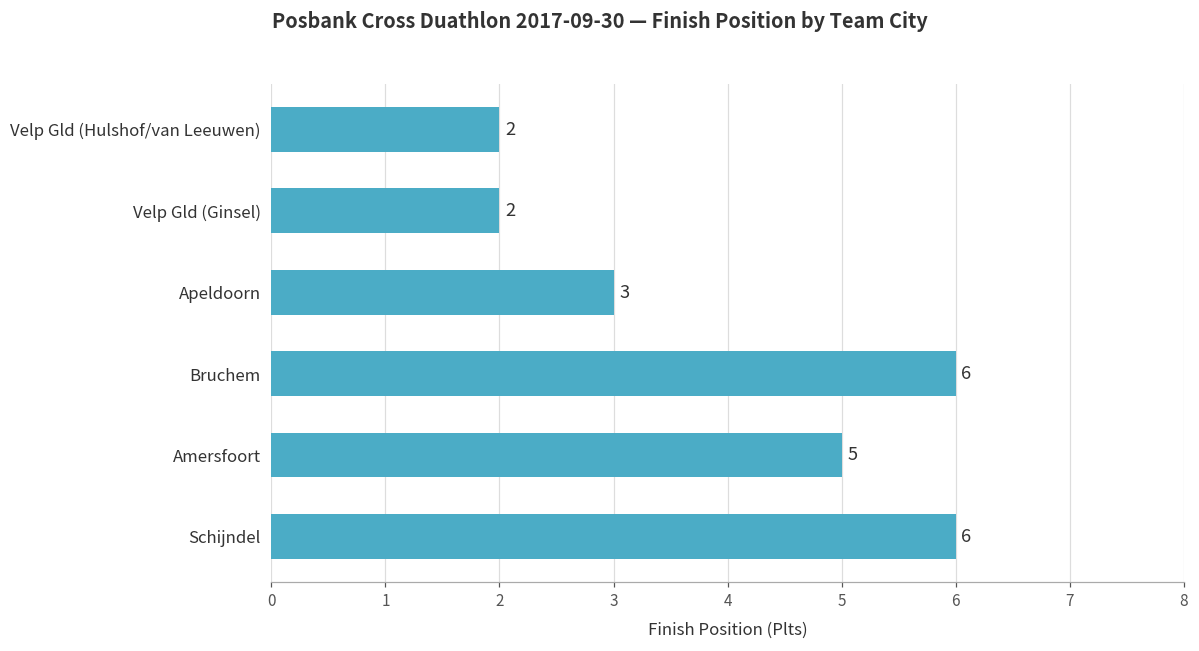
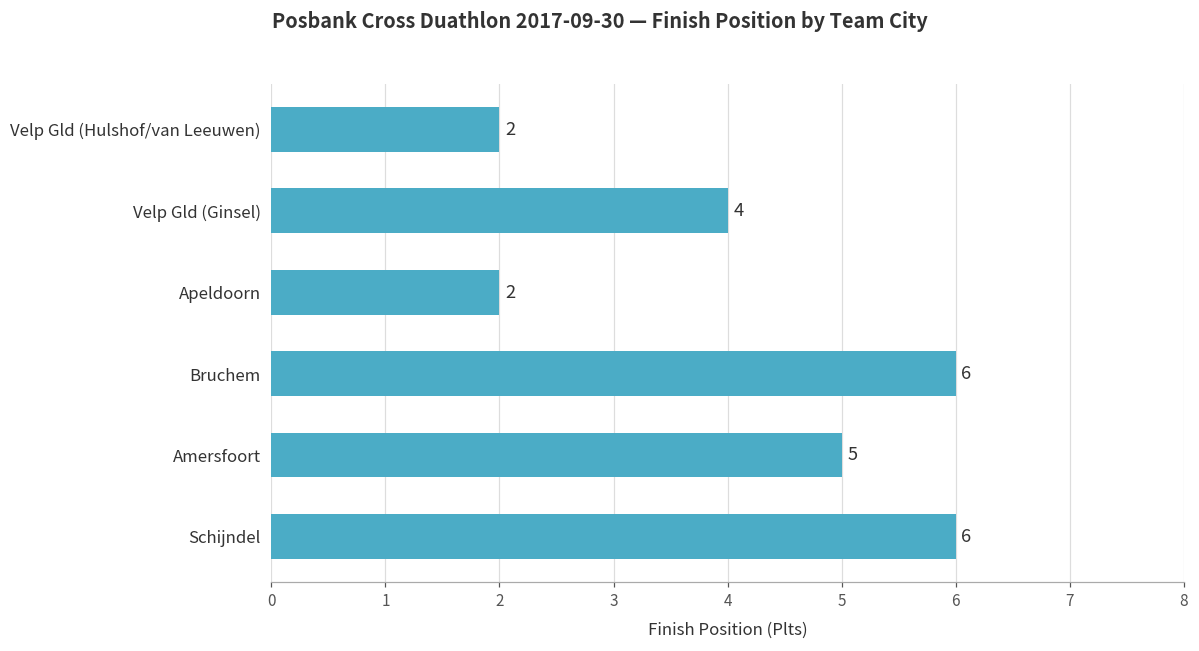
Velp Gld (Ginsel): 2 -> 4
Apeldoorn: 3 -> 2
